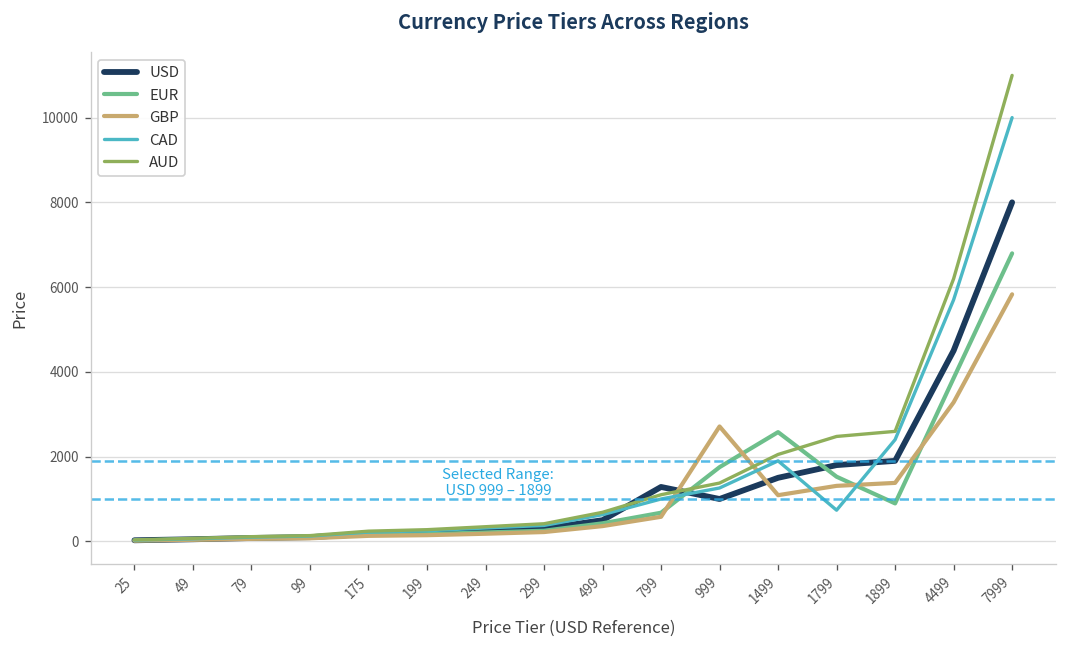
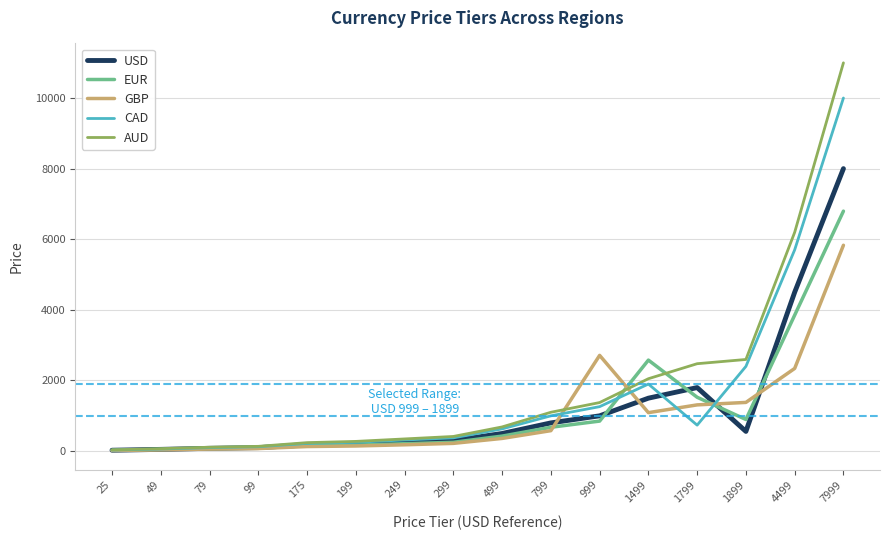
USD, 799: 1300 -> 800
EUR, 999: 1800 -> 900
USD, 1899: 1900 -> 600
GBP, 4499: 3300 -> 2300
